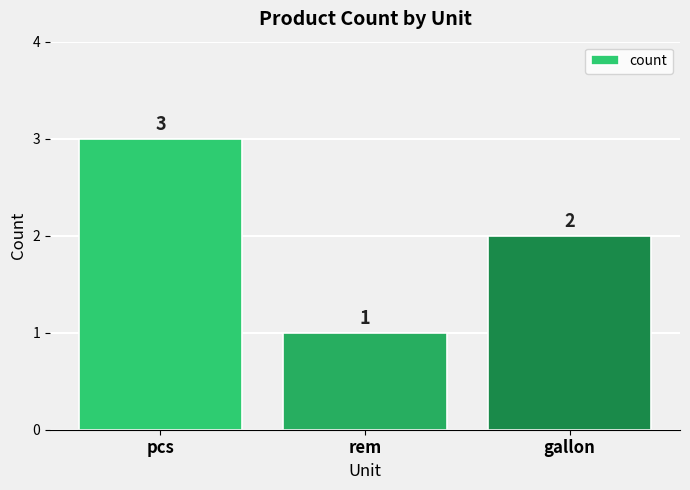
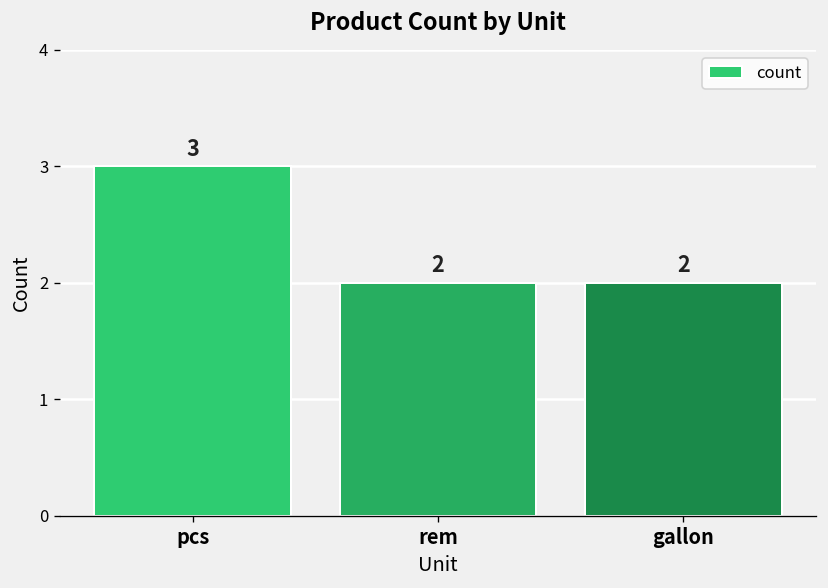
rem: 1 -> 2
